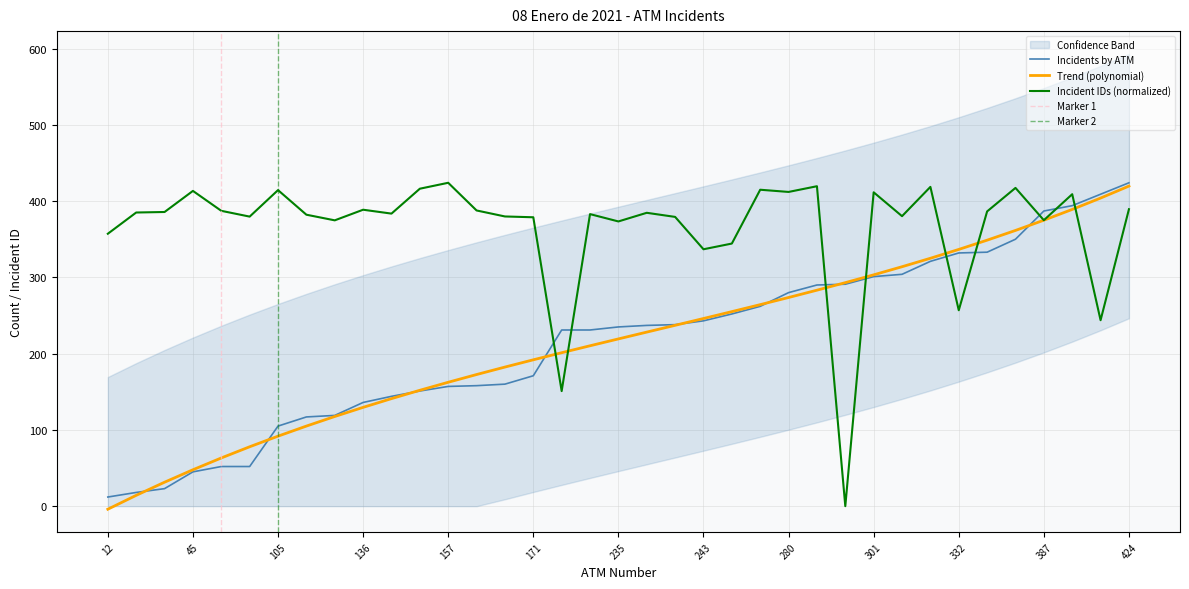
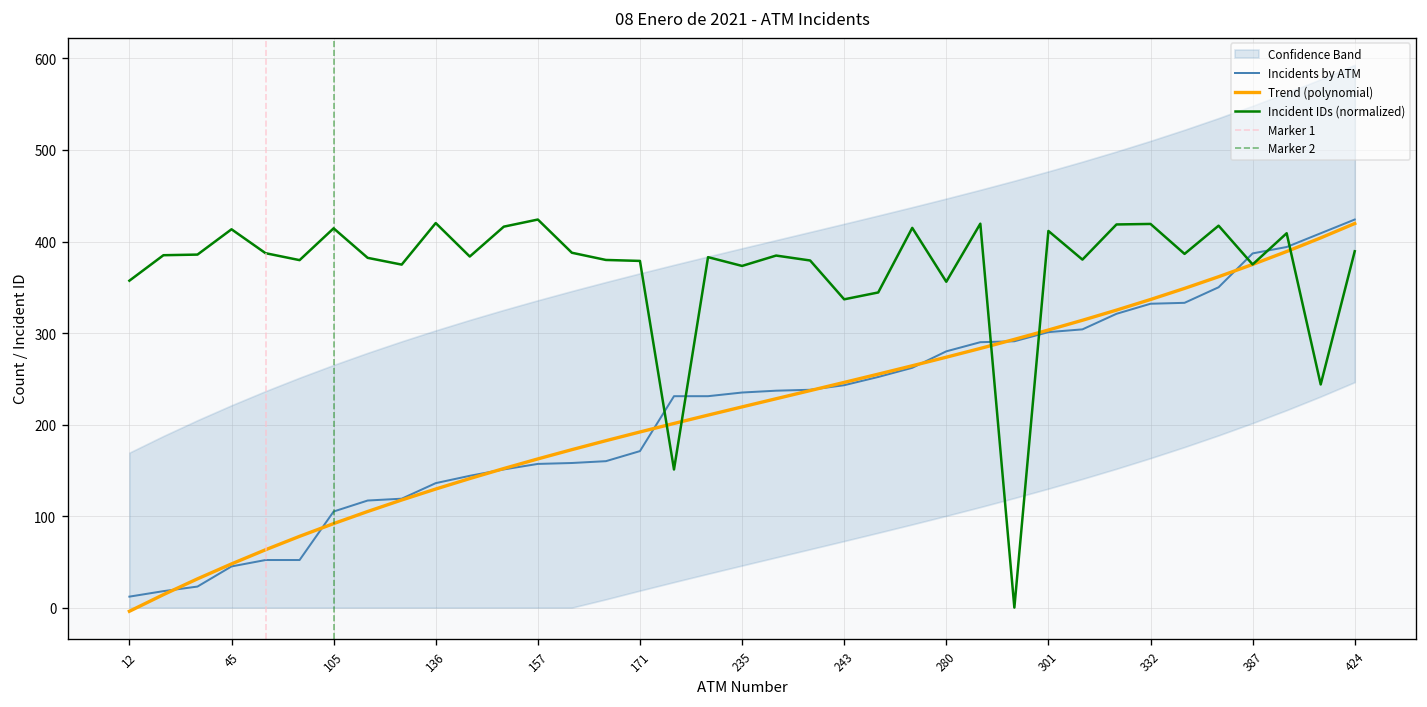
Incident IDs (normalized), 136: 390 -> 420
Incident IDs (normalized), 280: 410 -> 360
Incident IDs (normalized), 332: 260 -> 420
